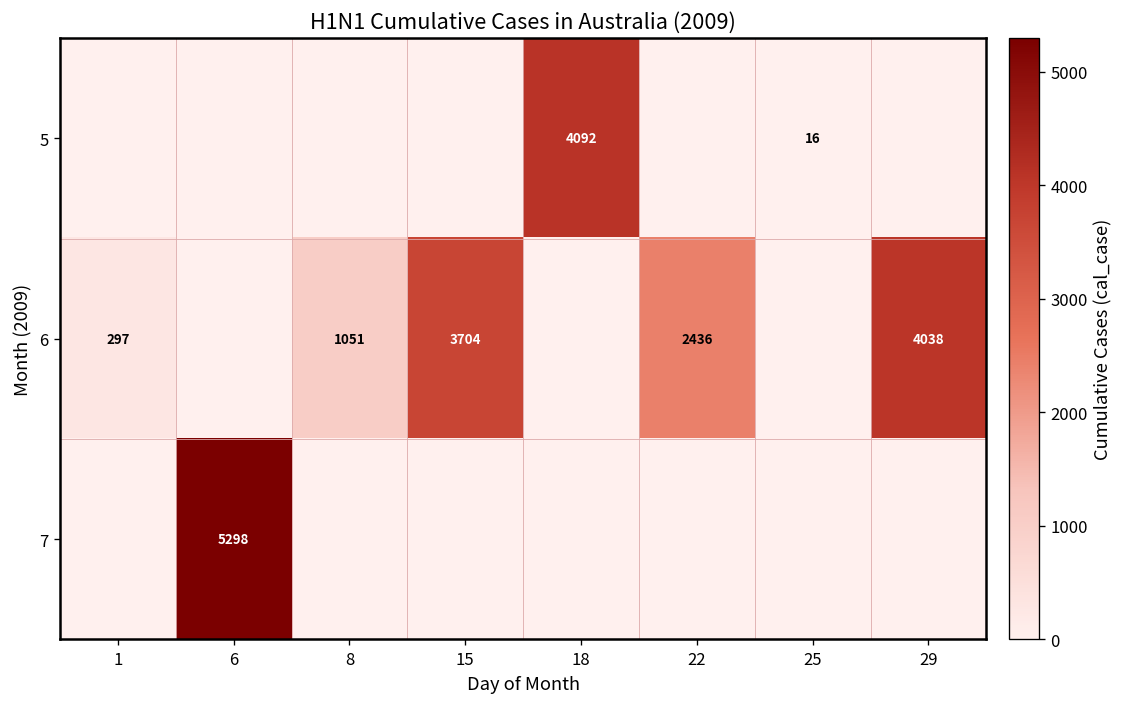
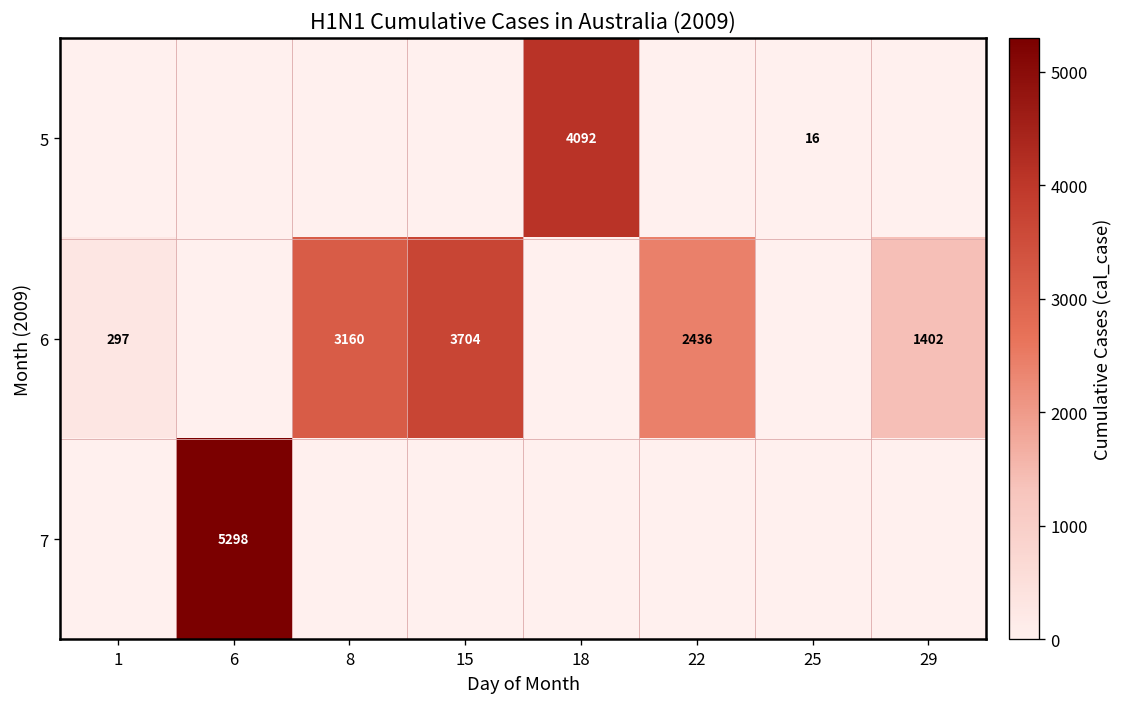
6, 8: 1051 -> 3160
6, 29: 4038 -> 1402
